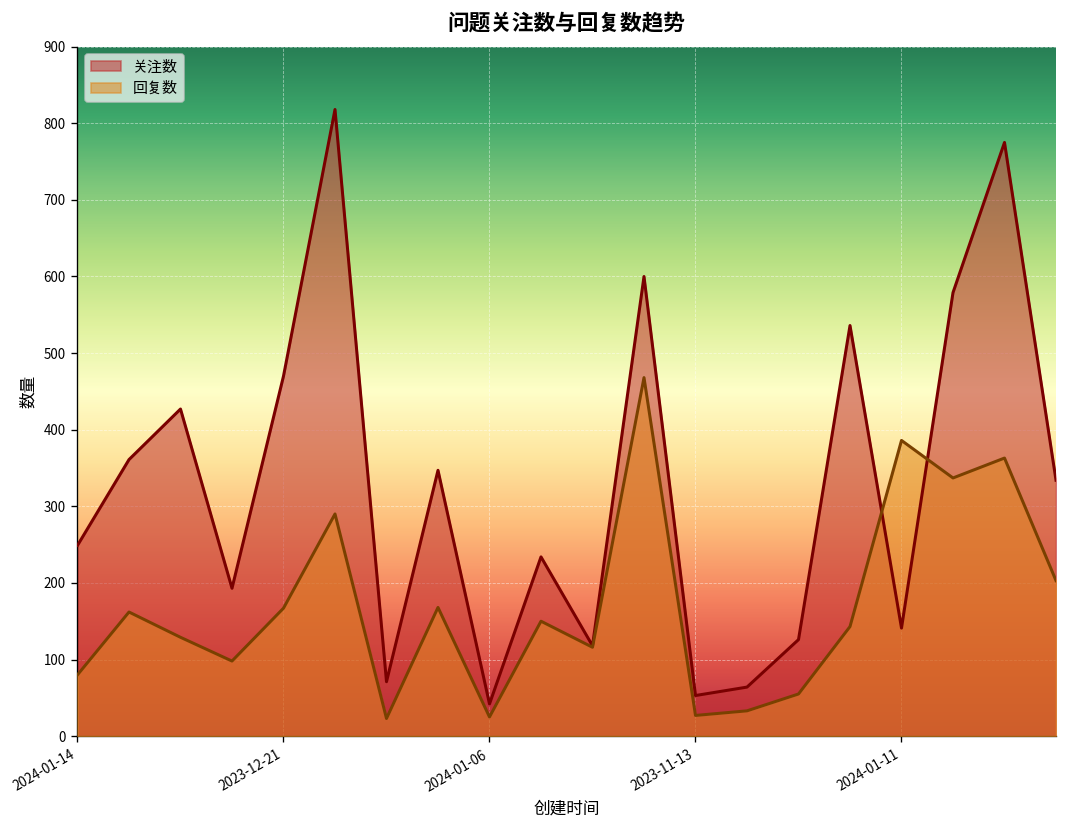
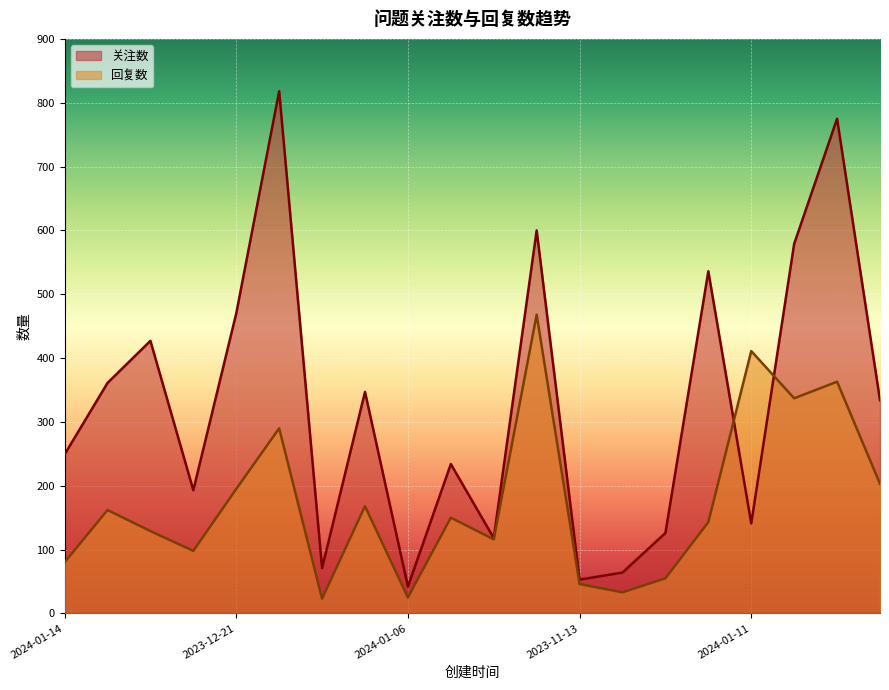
回复数, 2023-12-21: 170 -> 200
回复数, 2023-11-13: 30 -> 50
回复数, 2024-01-11: 390 -> 410
